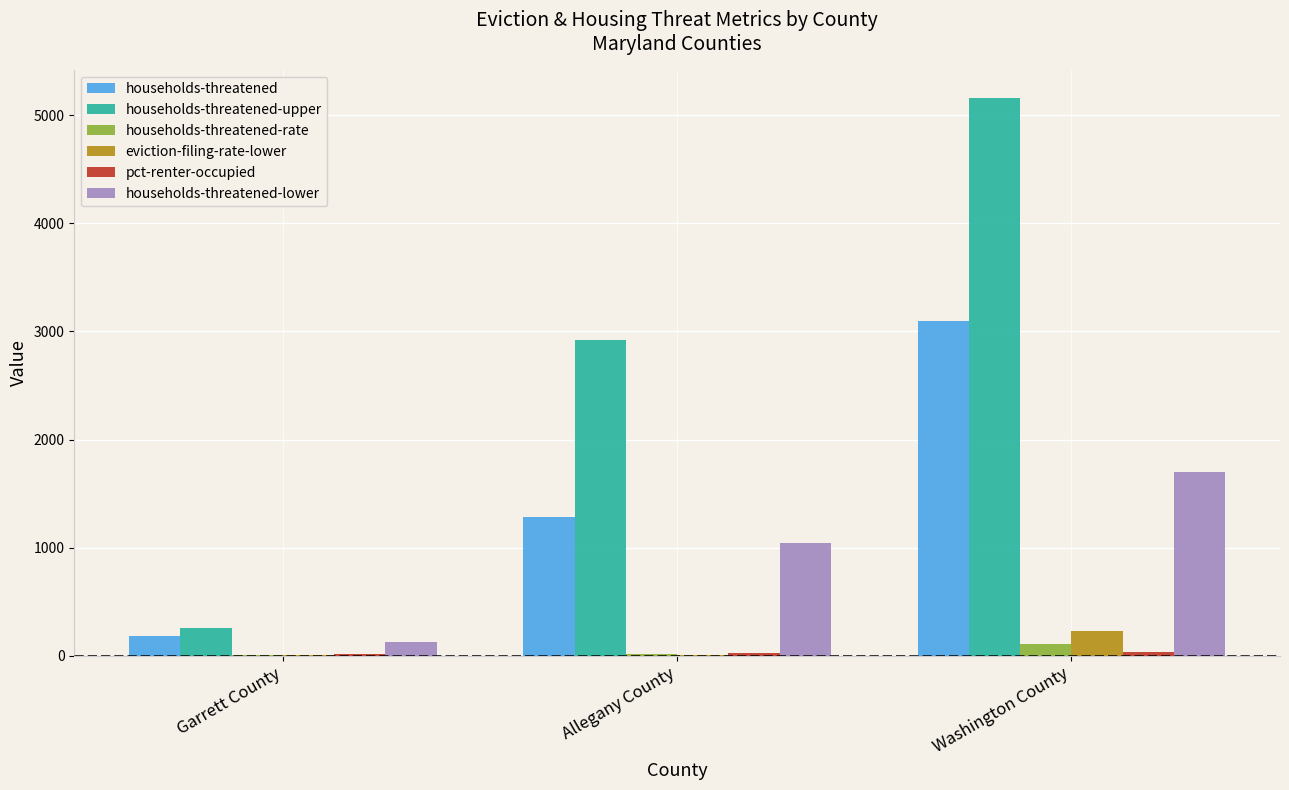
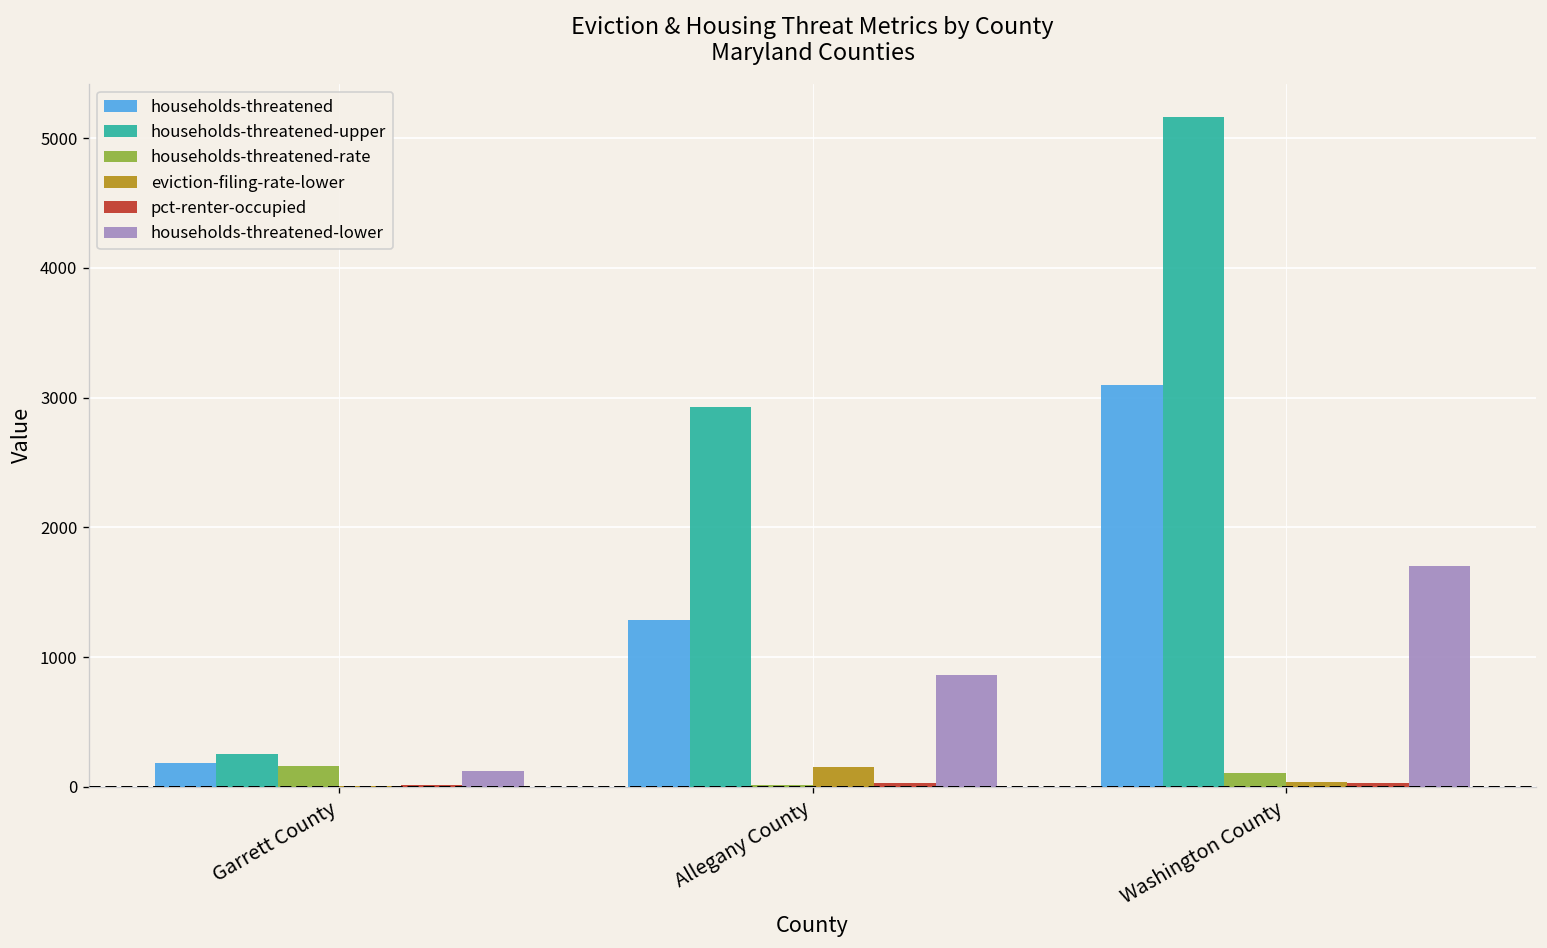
households-threatened-rate, Garrett County: 10 -> 160
eviction-filing-rate-lower, Allegany County: 10 -> 150
households-threatened-lower, Allegany County: 1040 -> 860
eviction-filing-rate-lower, Washington County: 230 -> 40
